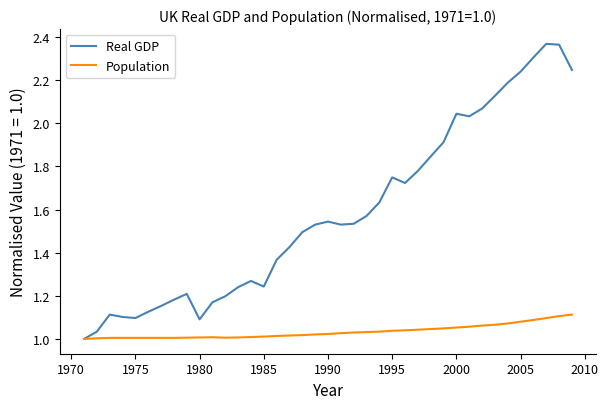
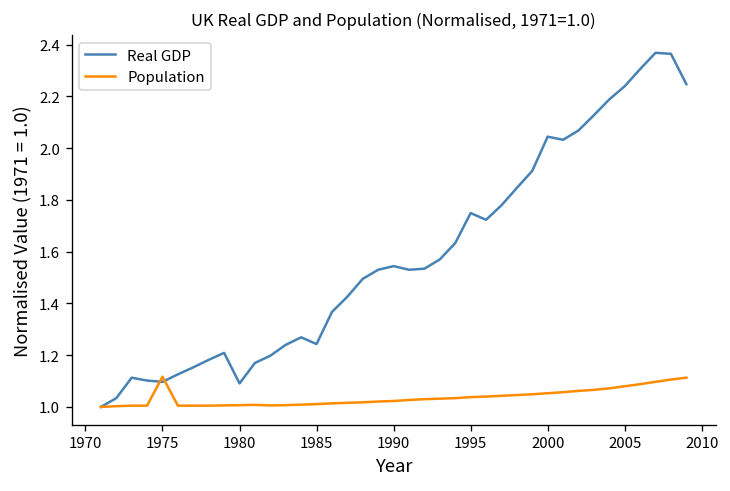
Population, 1975: 1.01 -> 1.12
